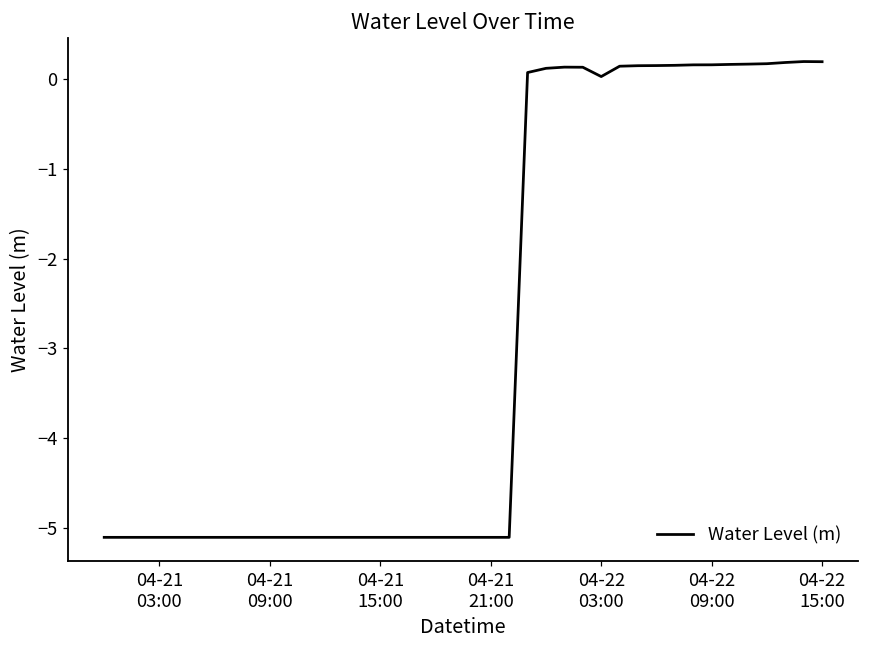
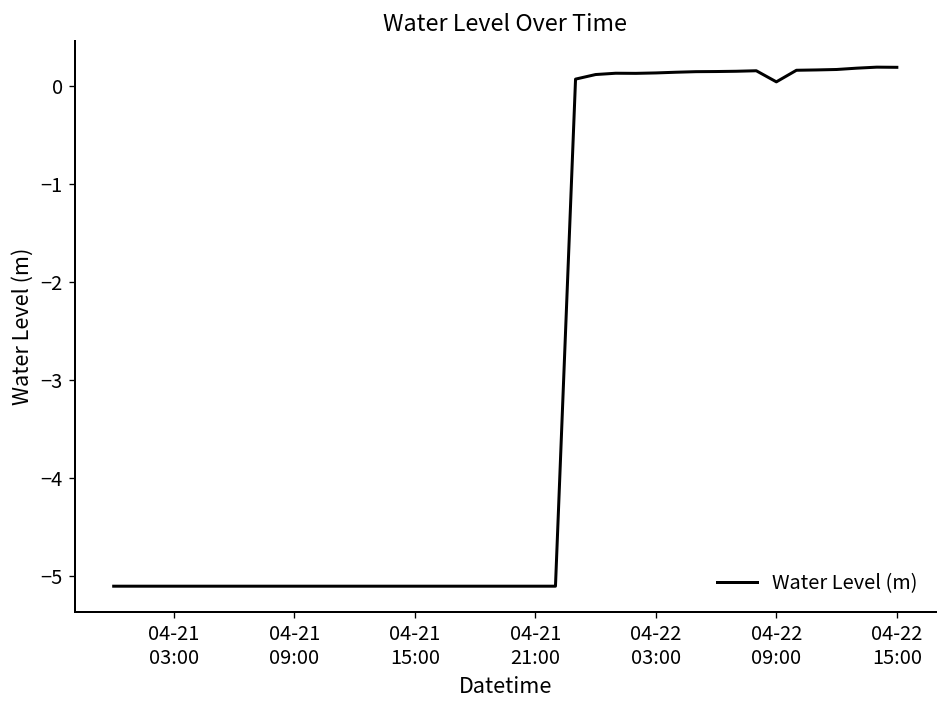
04-22 03:00: 0.0 -> 0.1
04-22 09:00: 0.2 -> 0.0
